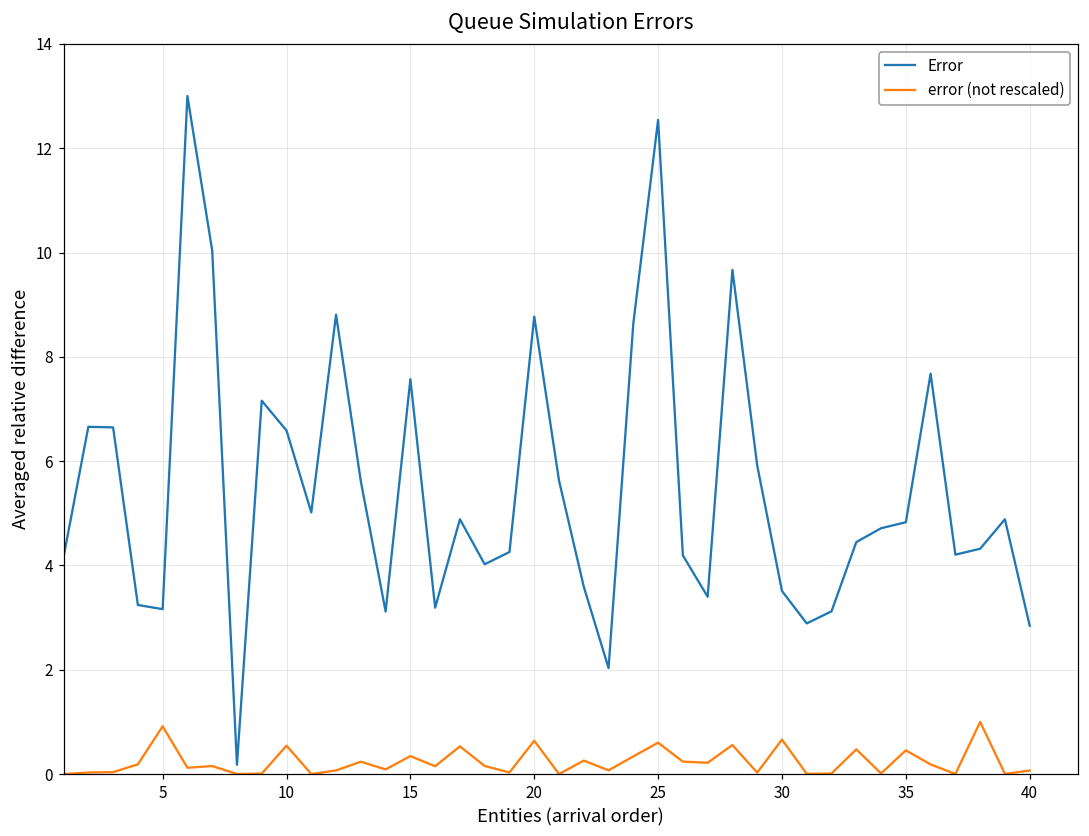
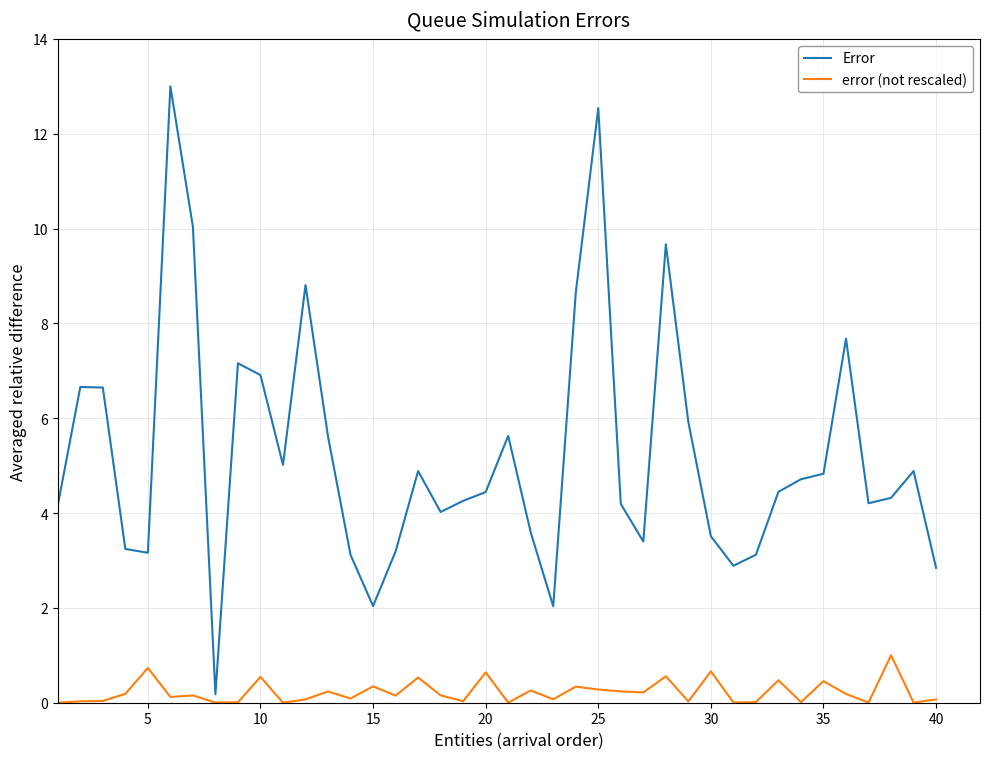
error (not rescaled), 5: 0.9 -> 0.7
Error, 10: 6.6 -> 6.9
Error, 15: 7.6 -> 2.0
Error, 20: 8.8 -> 4.4
error (not rescaled), 25: 0.6 -> 0.3
